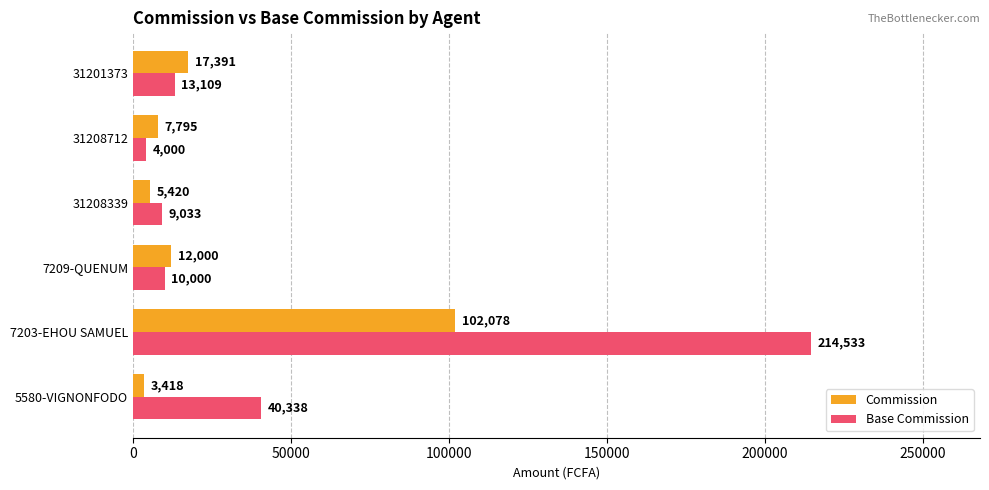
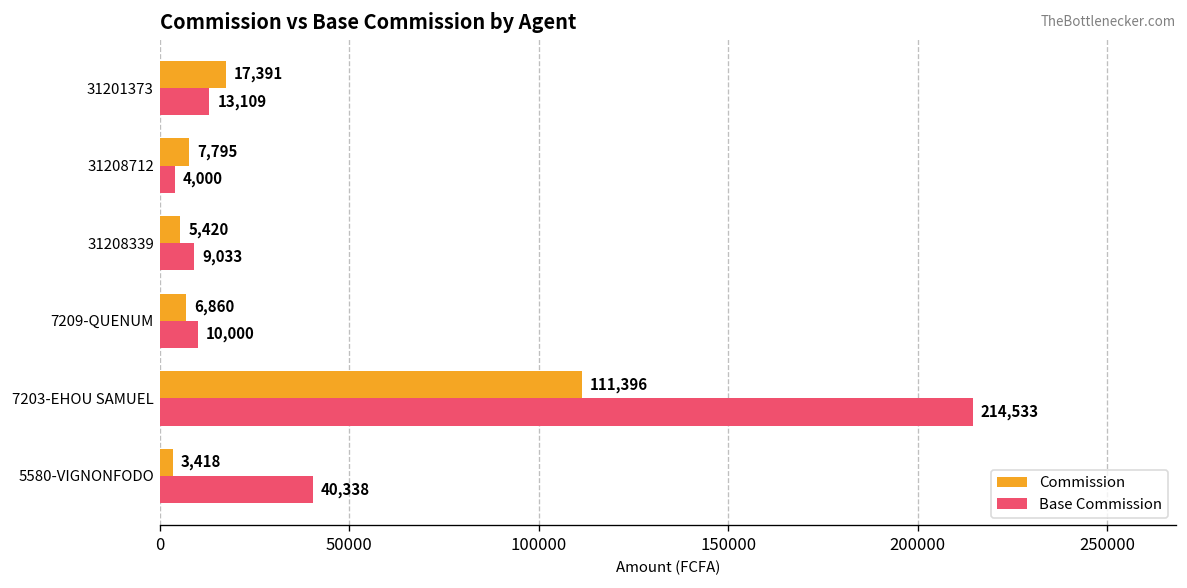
Commission, 7209-QUENUM: 12,000 -> 6,860
Commission, 7203-EHOU SAMUEL: 102,078 -> 111,396
